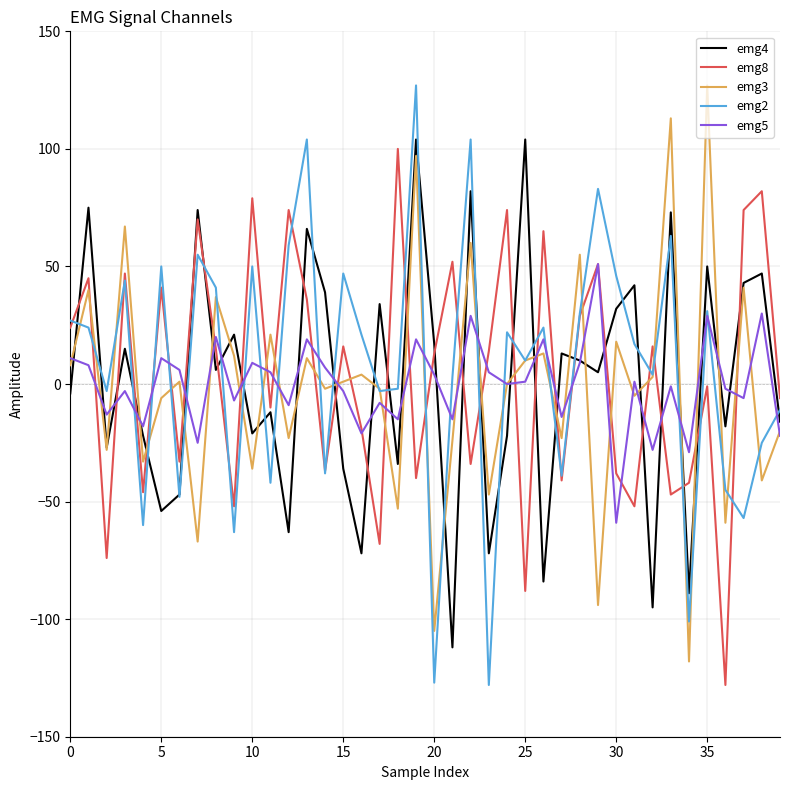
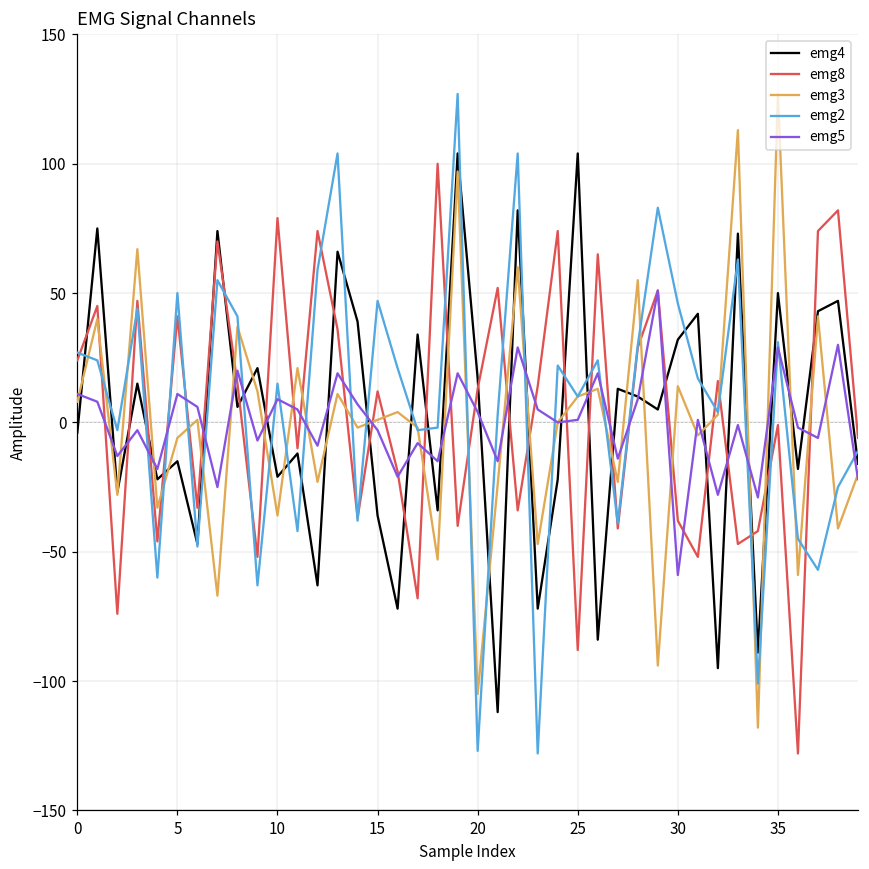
emg4, 5: -54 -> -15
emg2, 10: 50 -> 15
emg8, 15: 16 -> 12
emg3, 30: 18 -> 14
